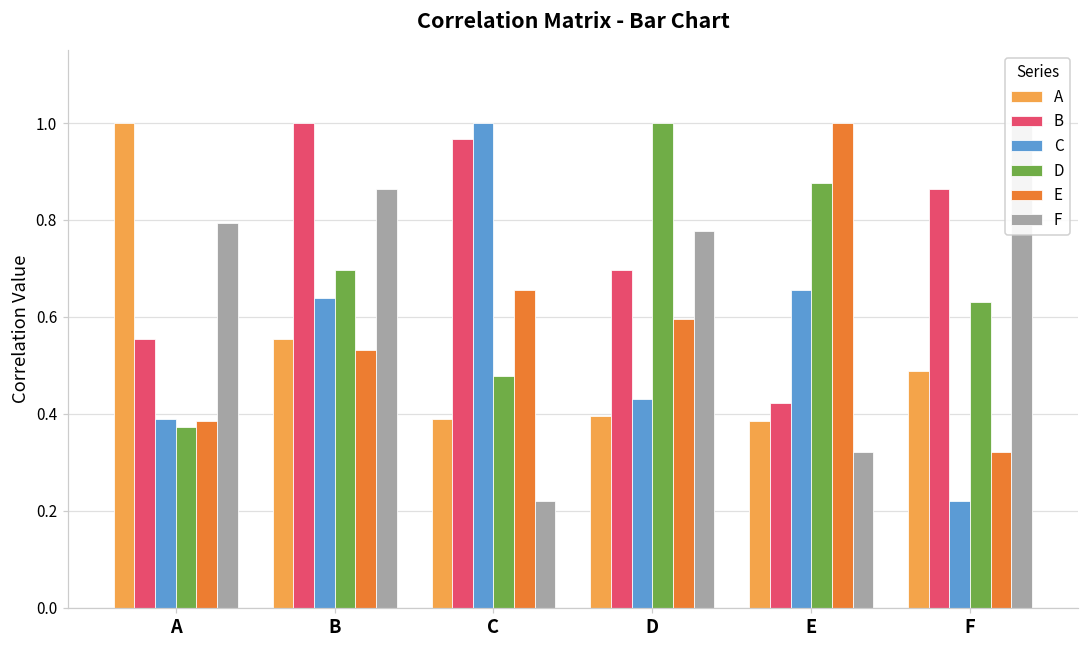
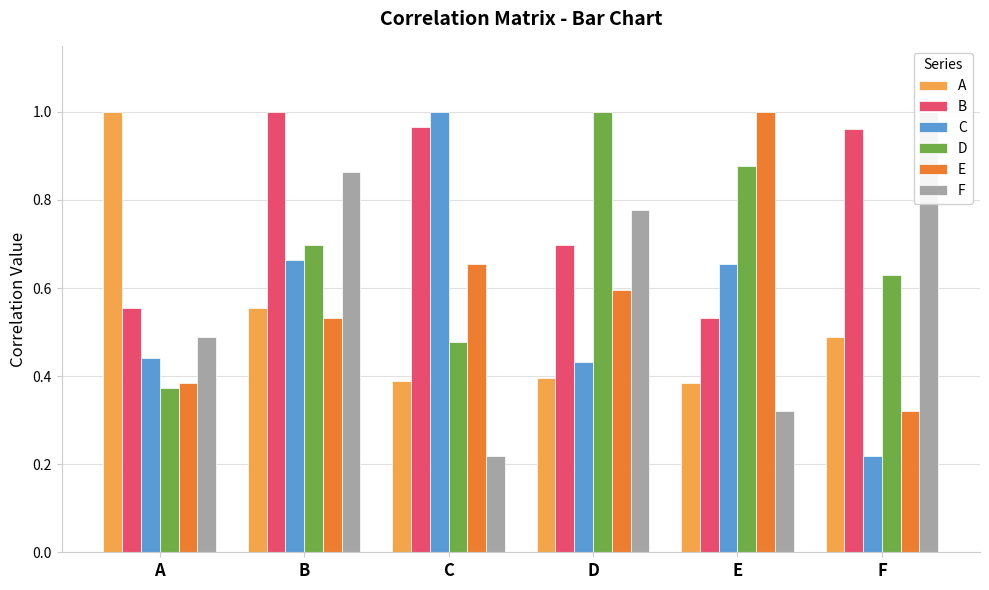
C, A: 0.39 -> 0.44
F, A: 0.79 -> 0.49
C, B: 0.64 -> 0.66
B, E: 0.42 -> 0.53
B, F: 0.86 -> 0.96
